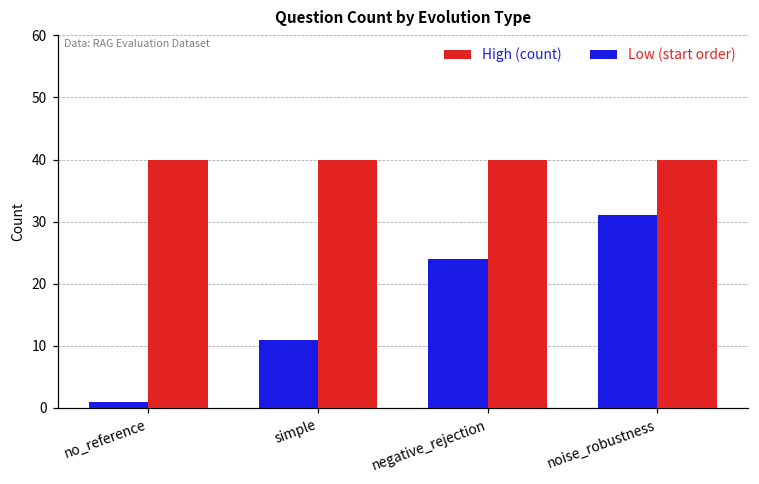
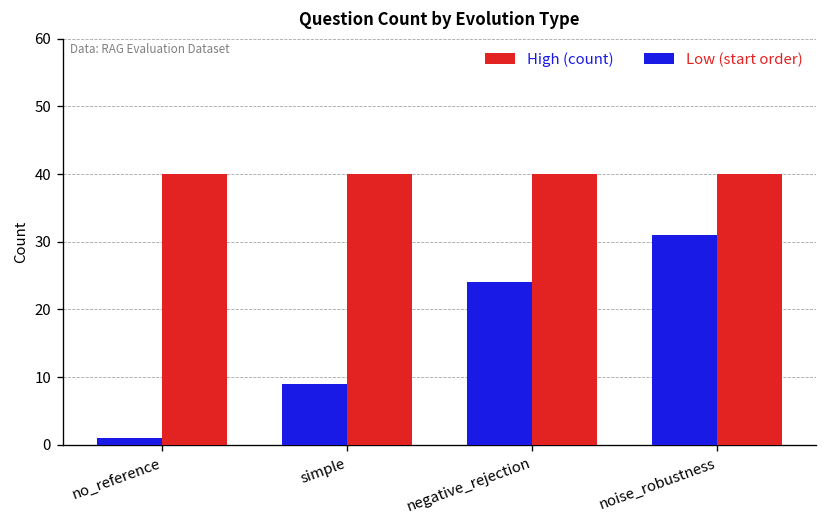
Low (start order), simple: 11 -> 9
